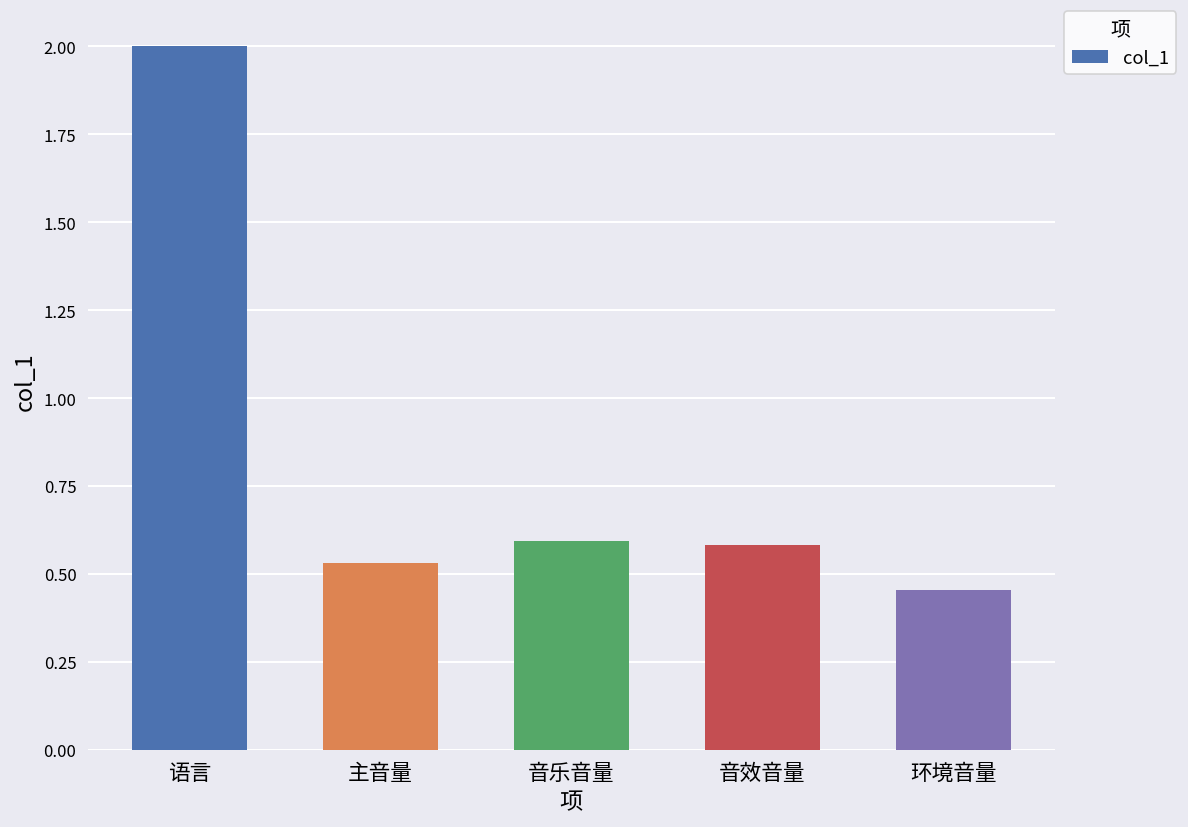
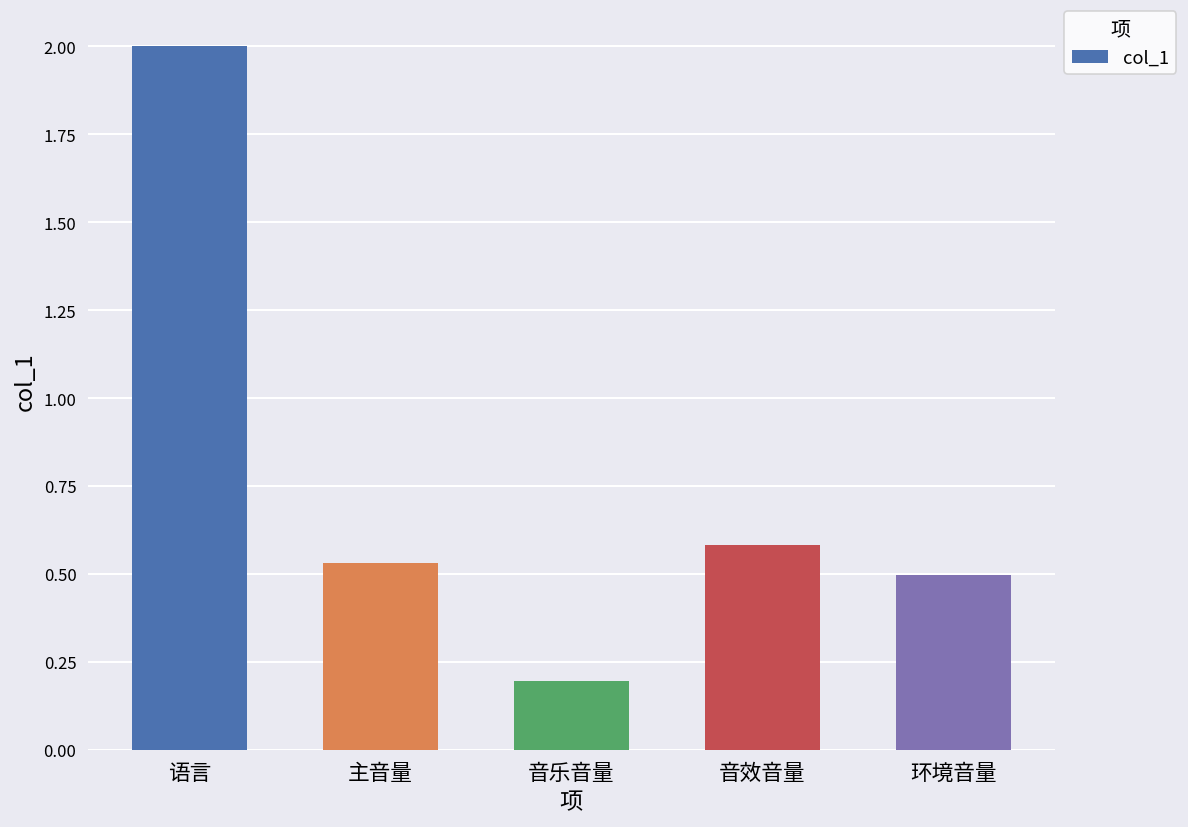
音乐音量: 0.59 -> 0.20
环境音量: 0.46 -> 0.50
